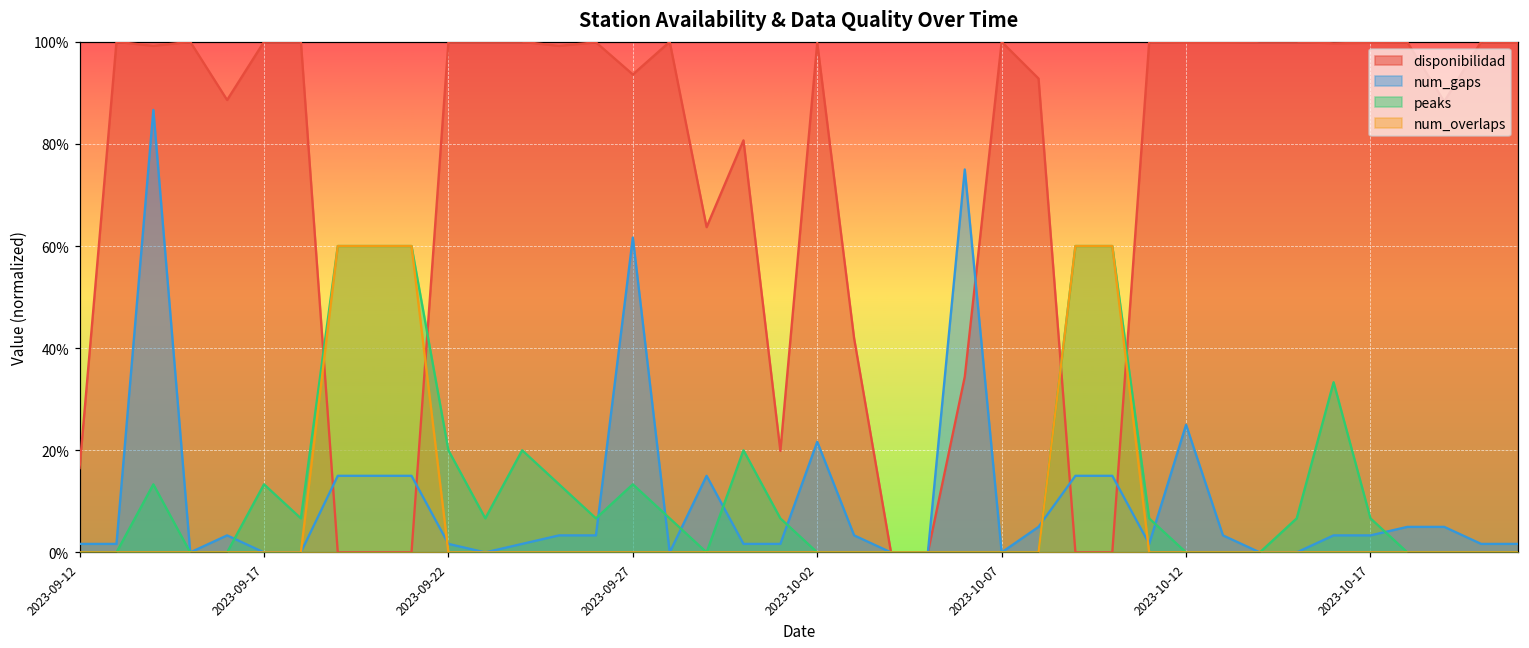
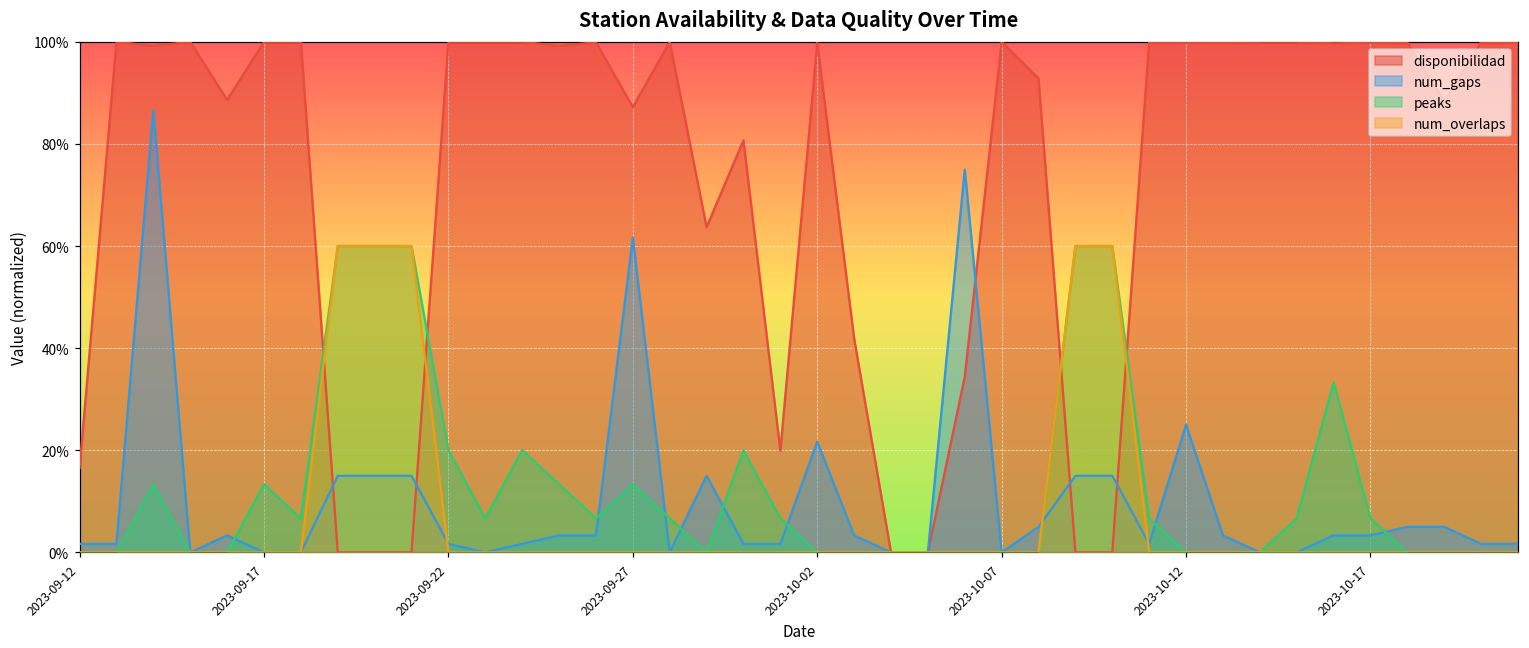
disponibilidad, 2023-09-27: 94% -> 87%
